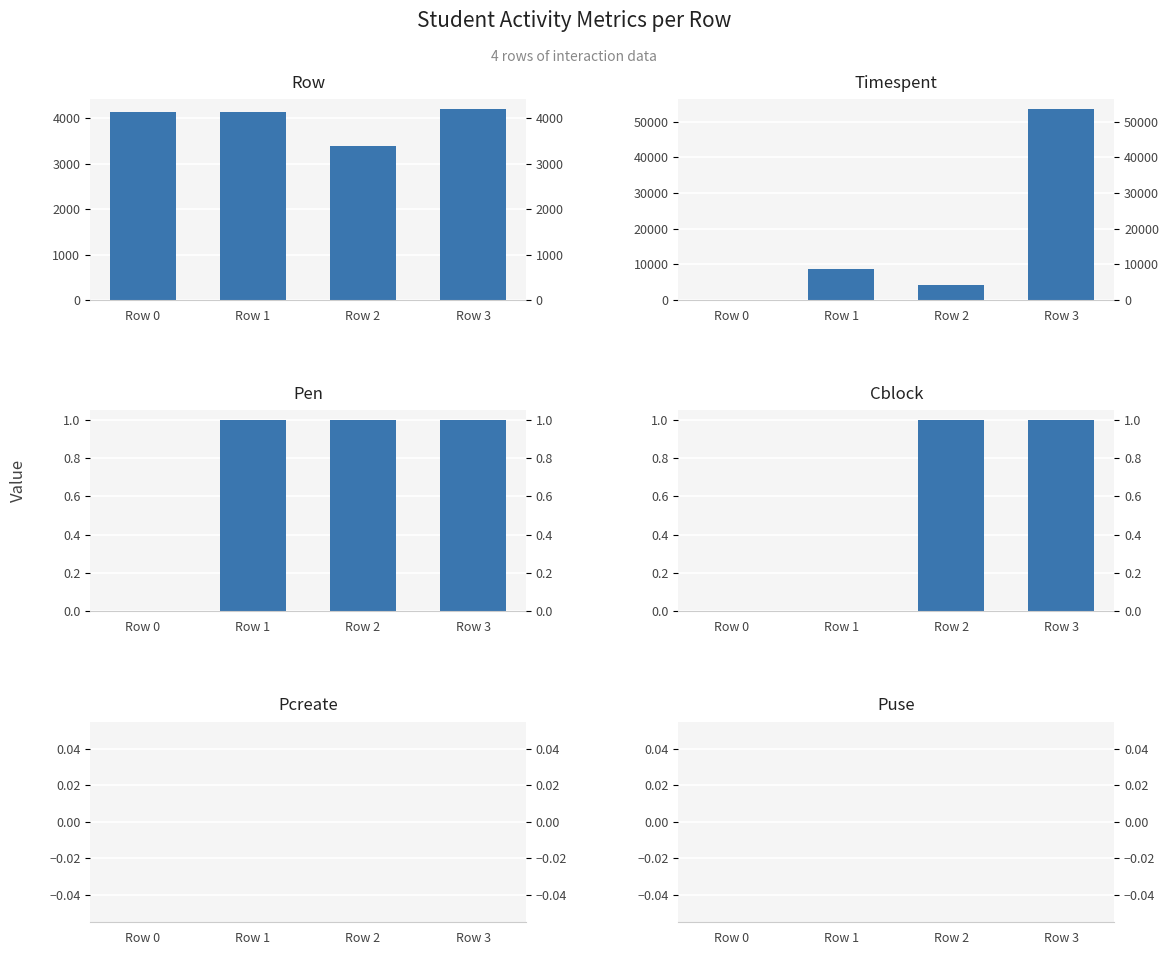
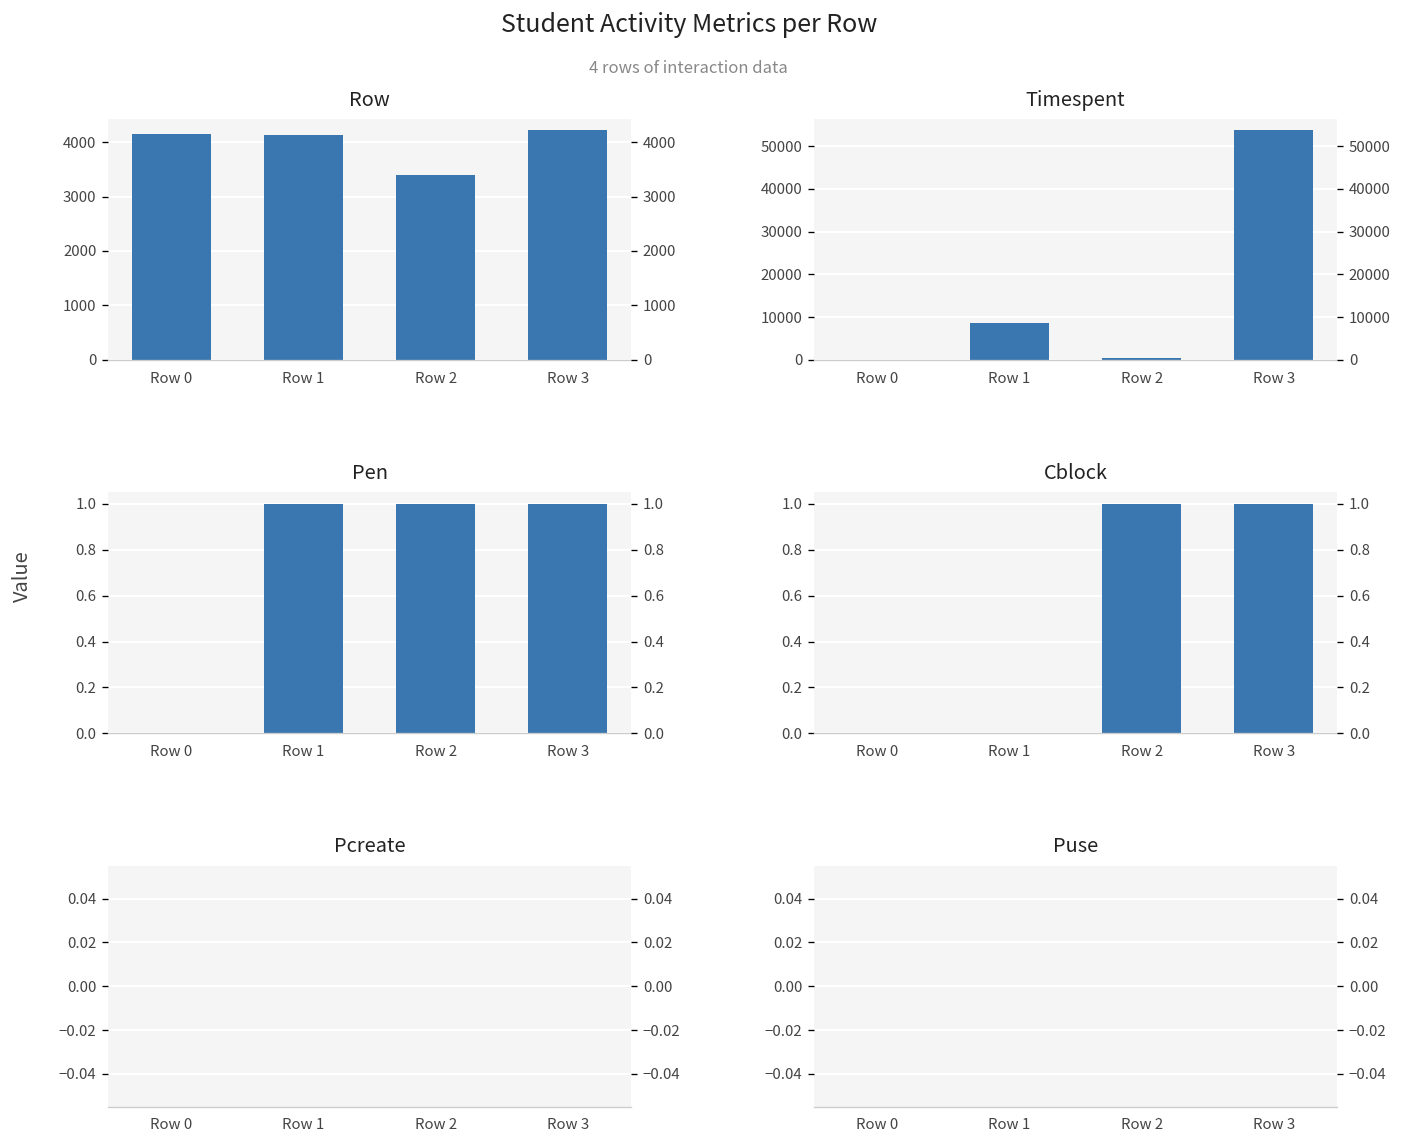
Timespent, Row 2: 4000 -> 0
